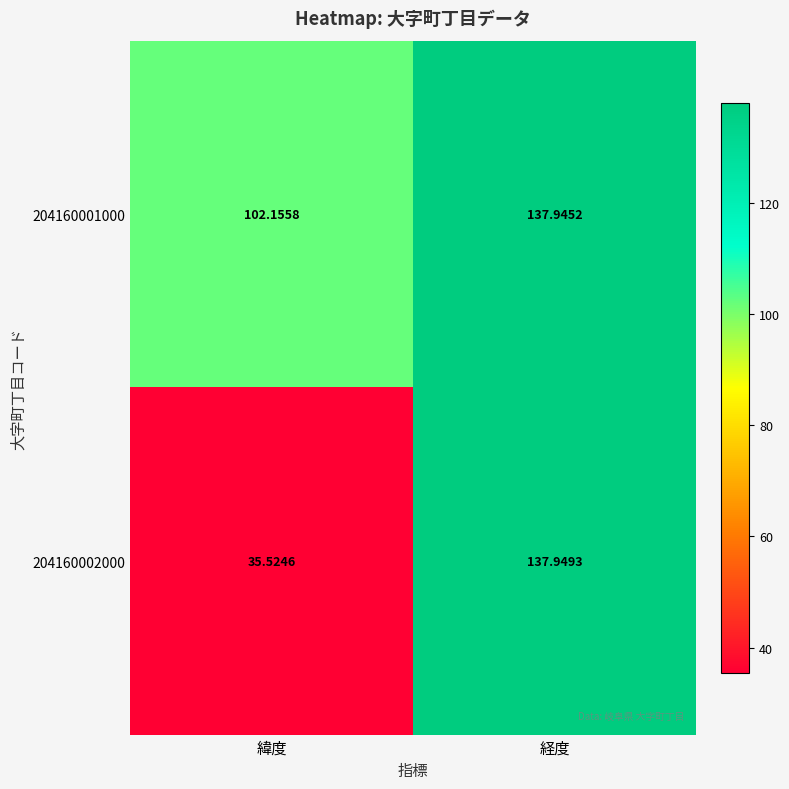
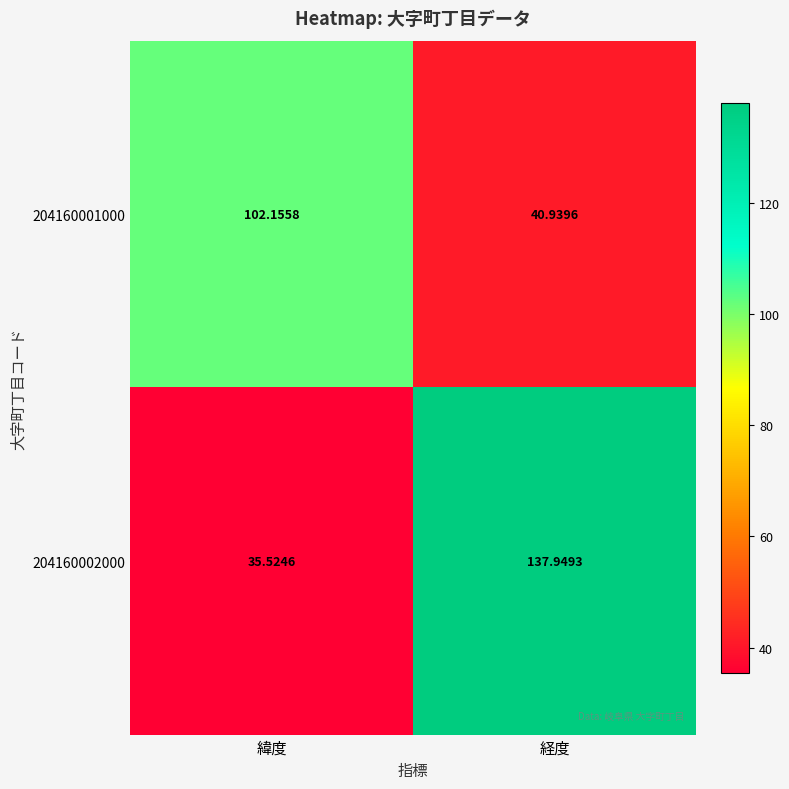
204160001000, 経度: 137.9452 -> 40.9396
